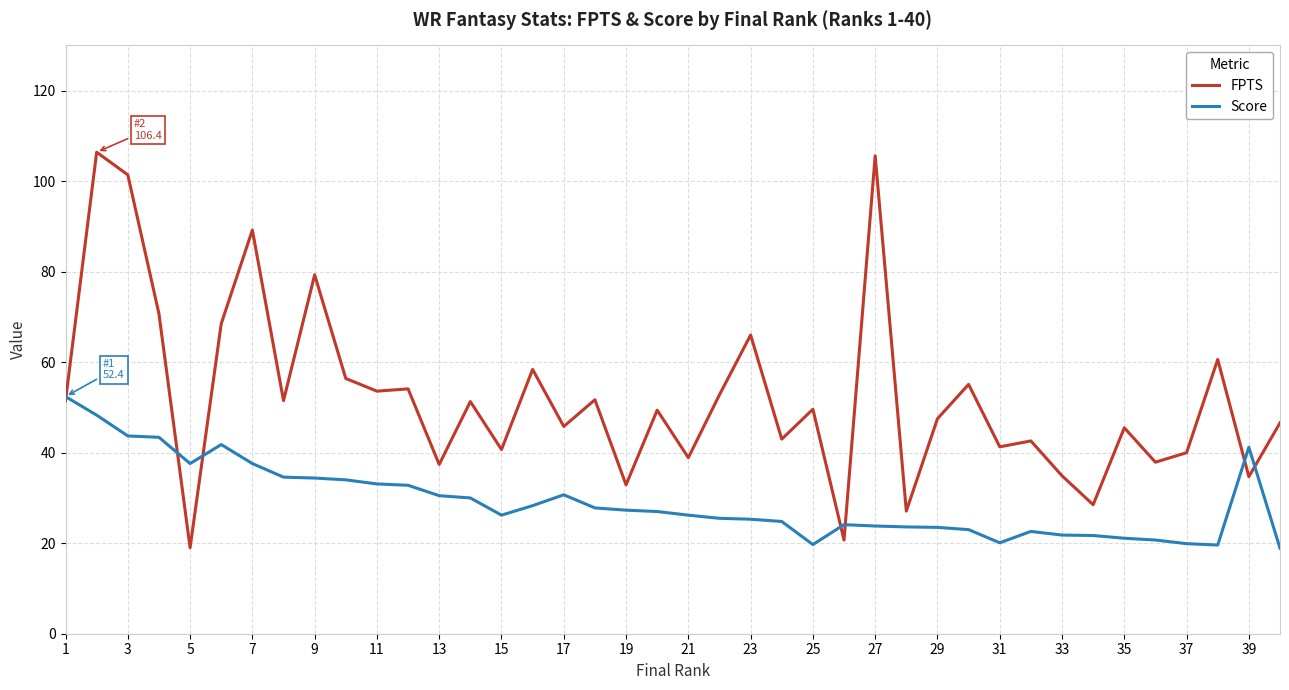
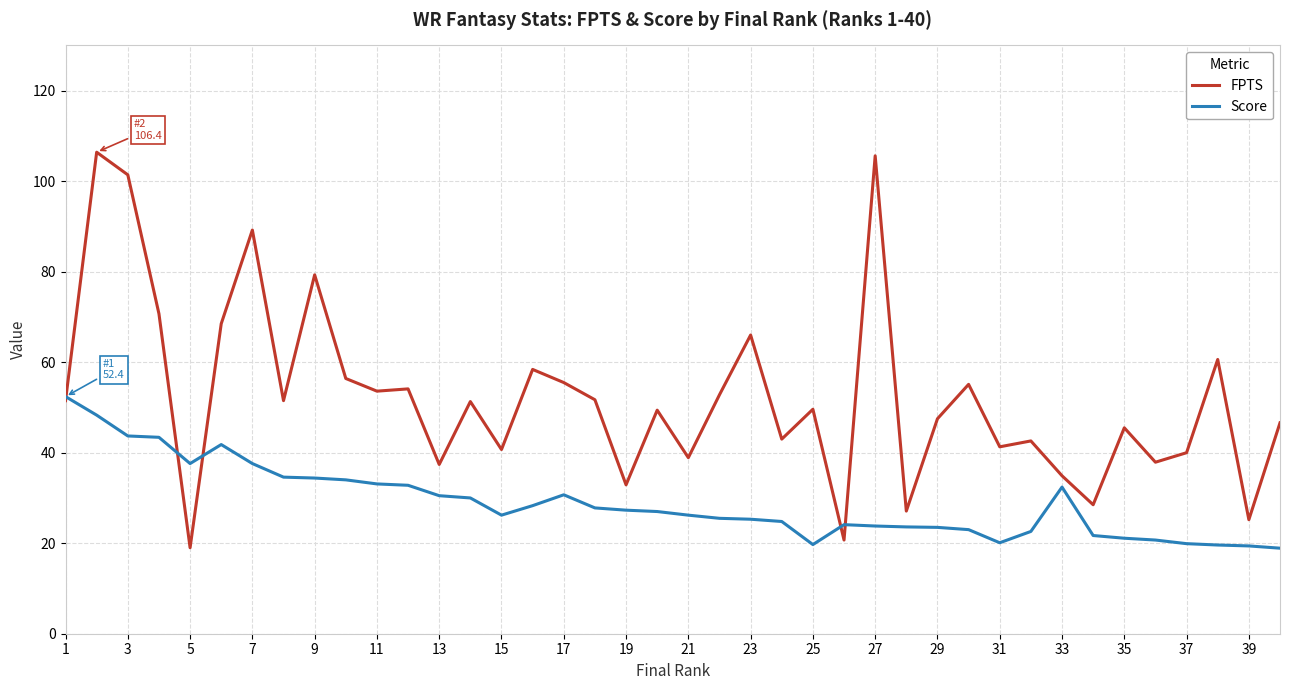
FPTS, 17: 46 -> 56
Score, 33: 22 -> 32
FPTS, 39: 35 -> 25
Score, 39: 41 -> 19
